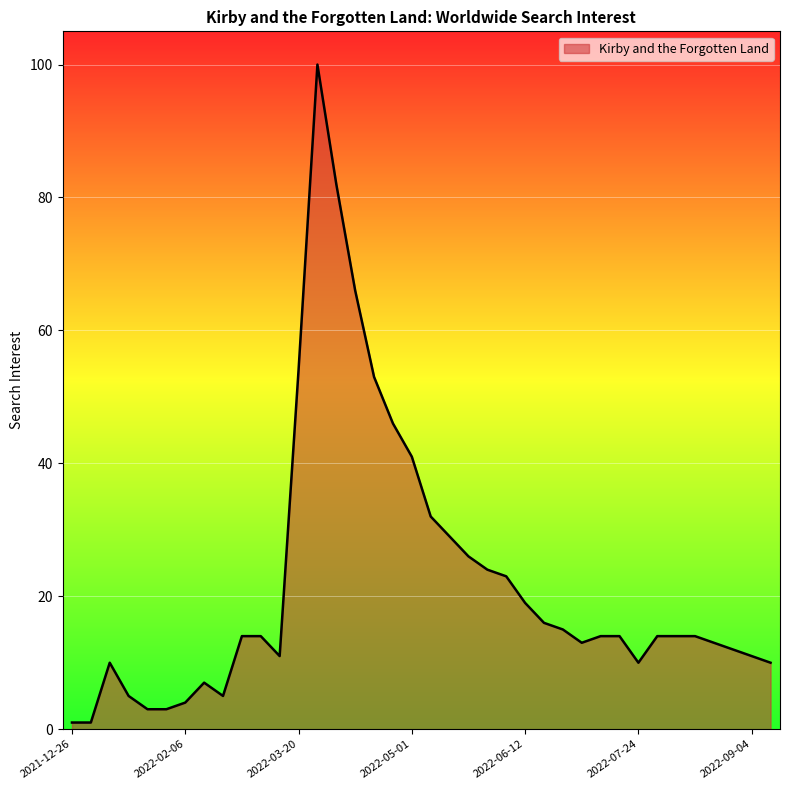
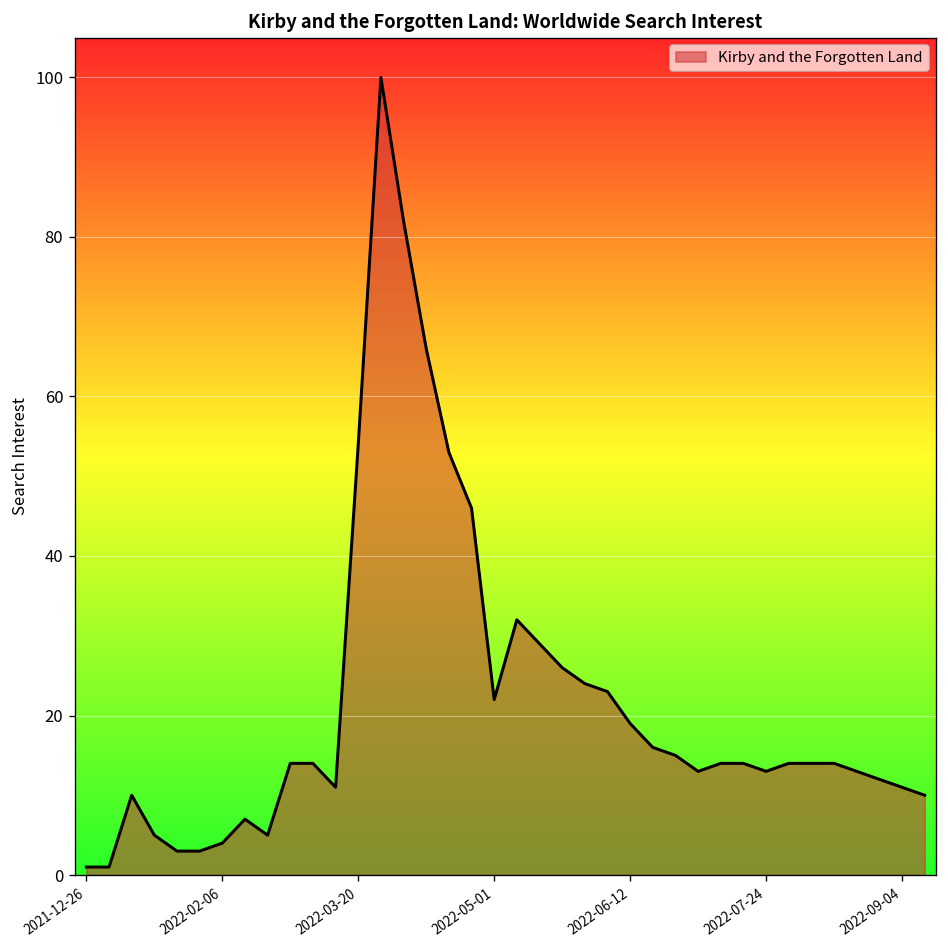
2022-05-01: 41 -> 22
2022-07-24: 10 -> 13
